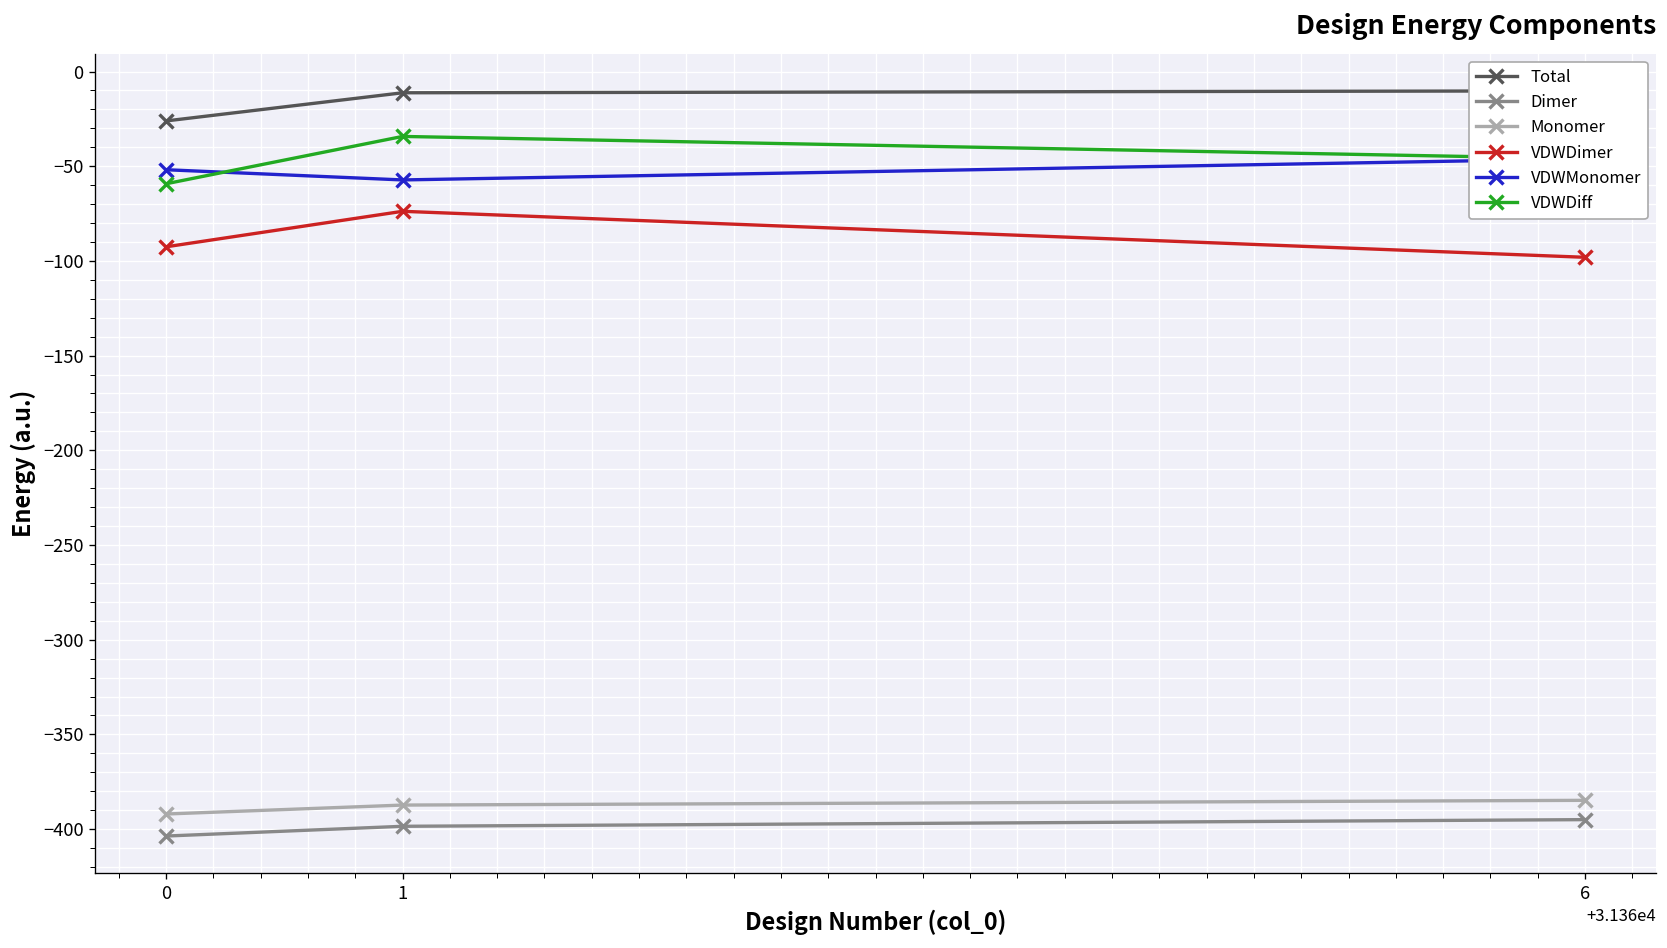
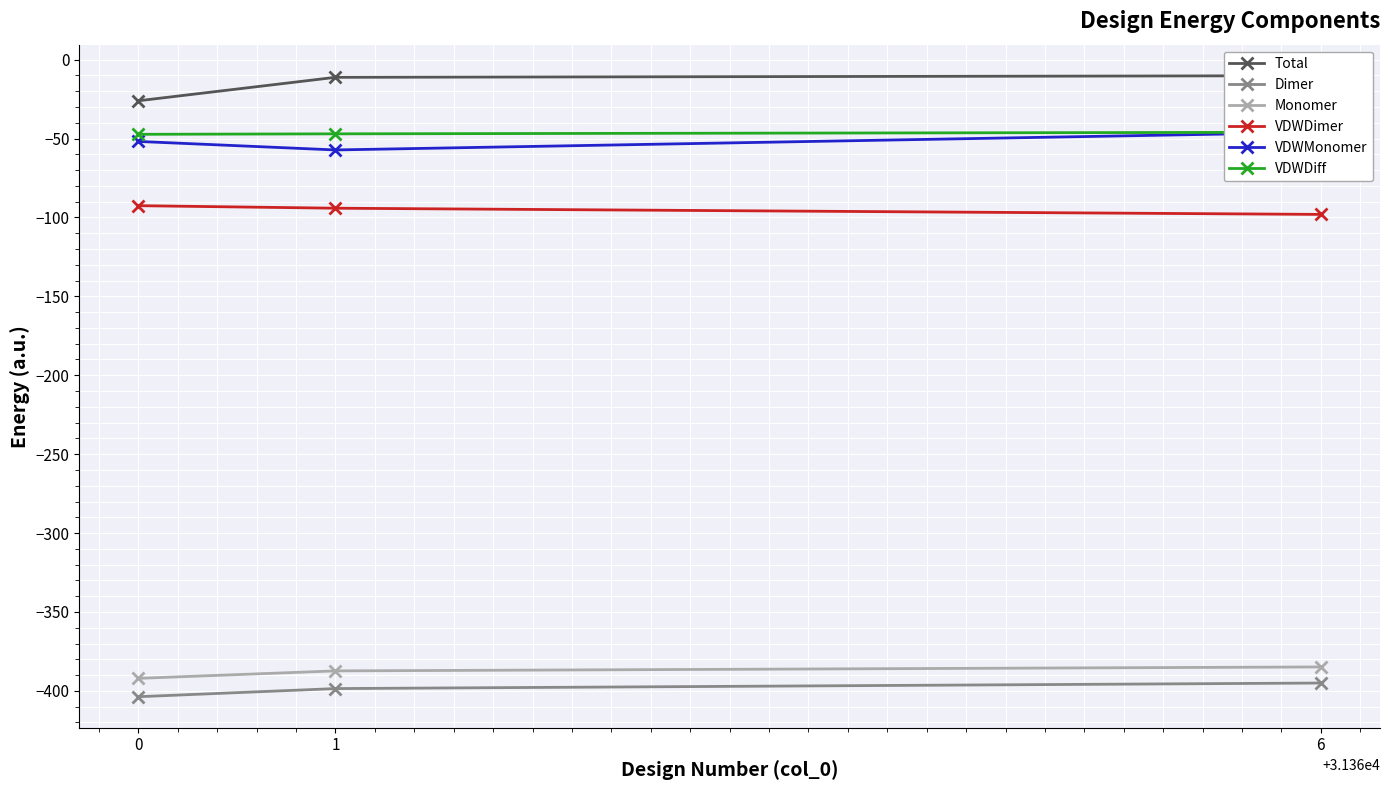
VDWDiff, 0: -59 -> -47
VDWDimer, 1: -74 -> -94
VDWDiff, 1: -34 -> -47
